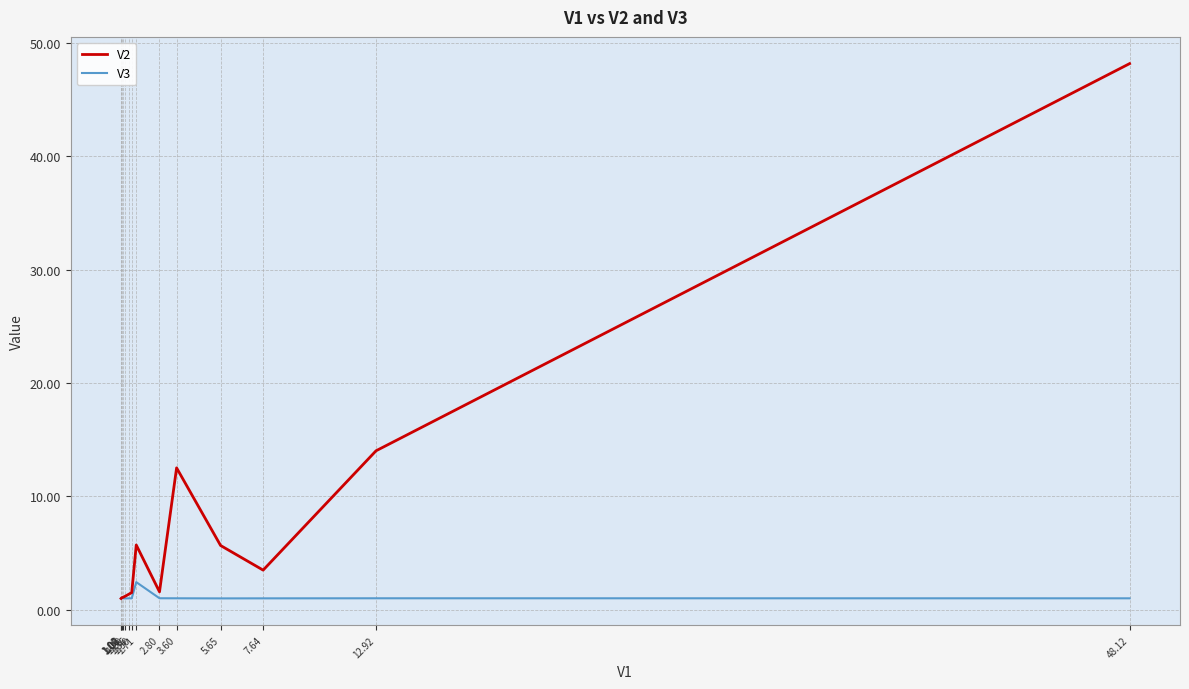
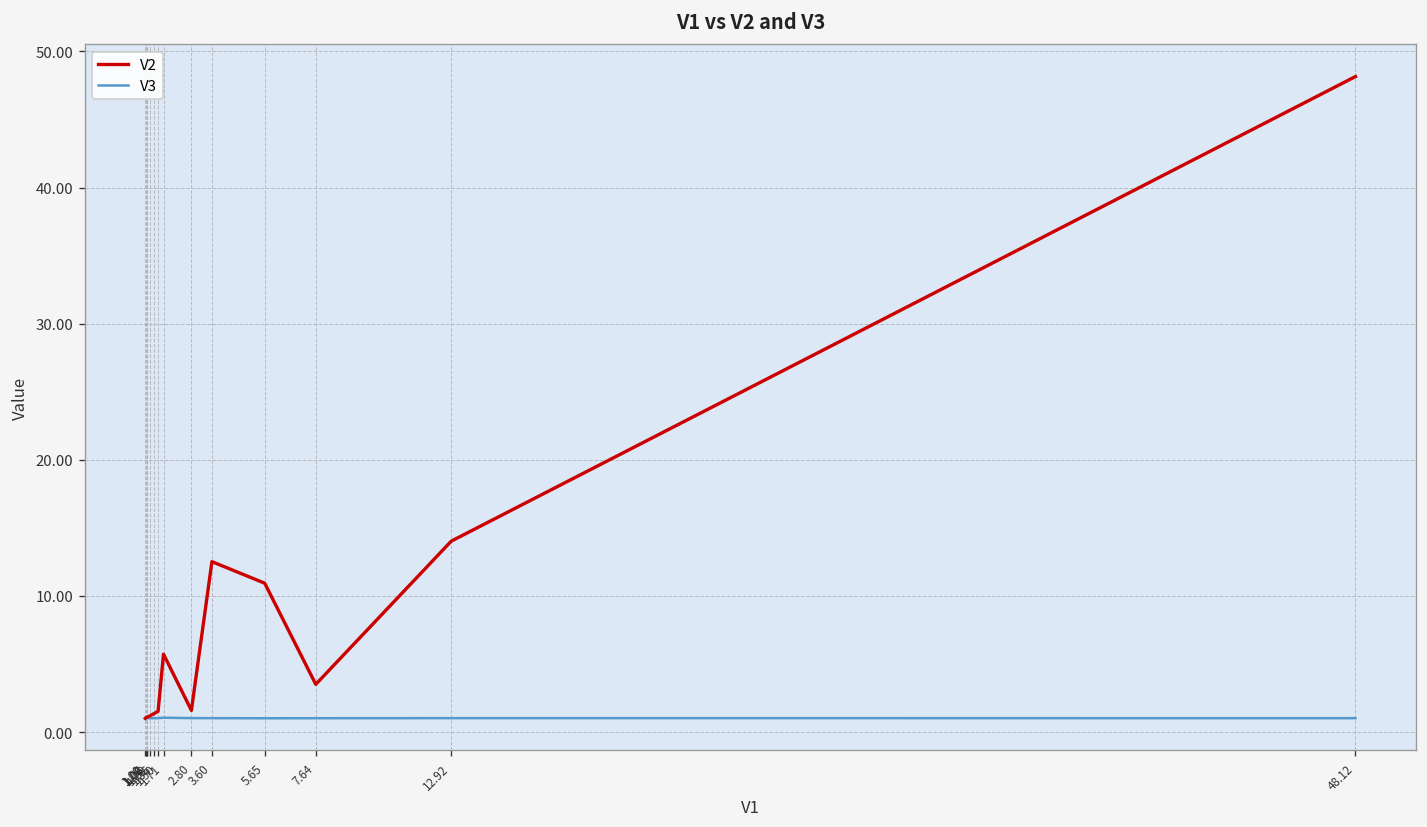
V3, 1.71: 2.4 -> 1.1
V2, 5.65: 5.7 -> 10.9
